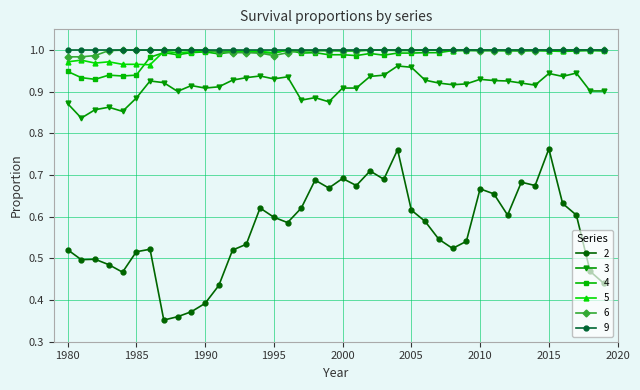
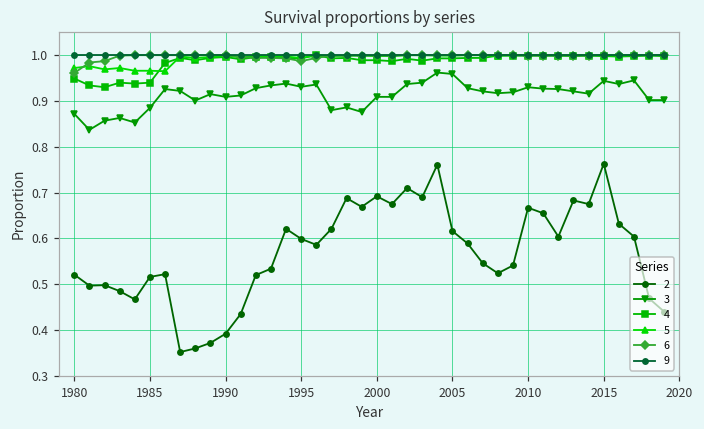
6, 1980: 0.98 -> 0.96
